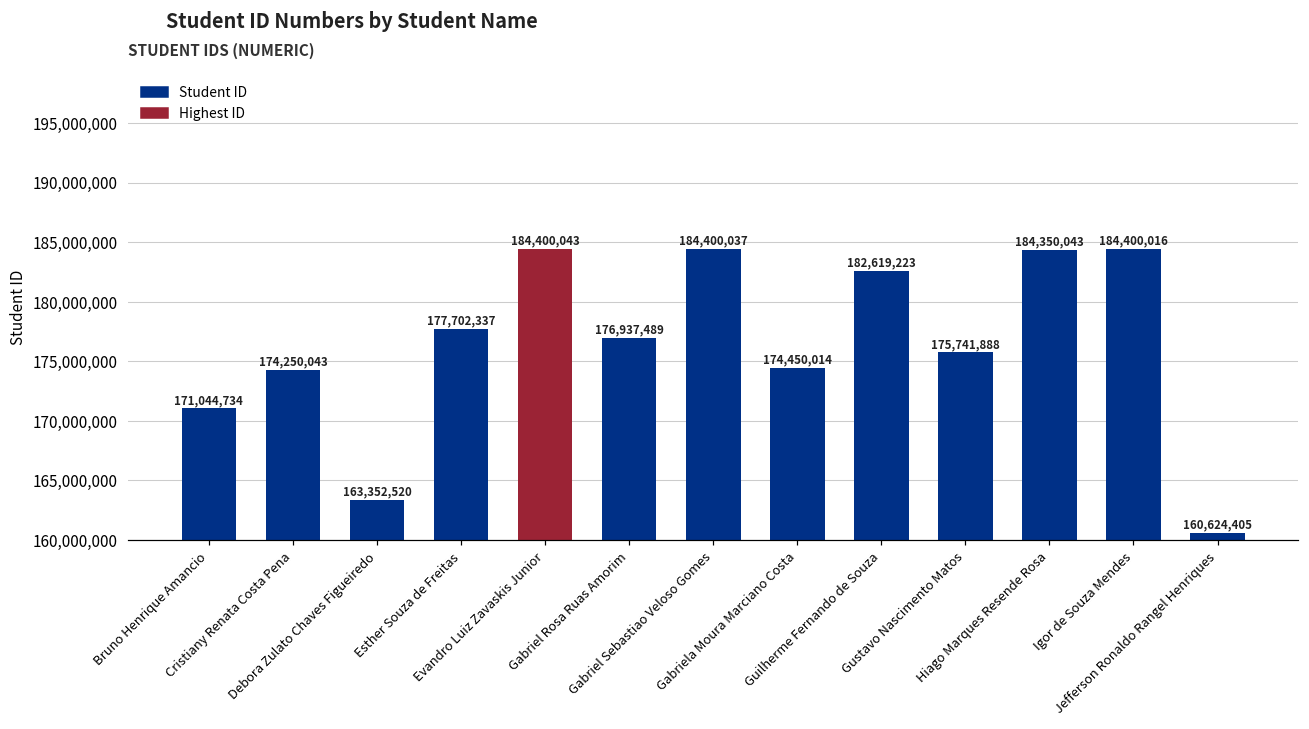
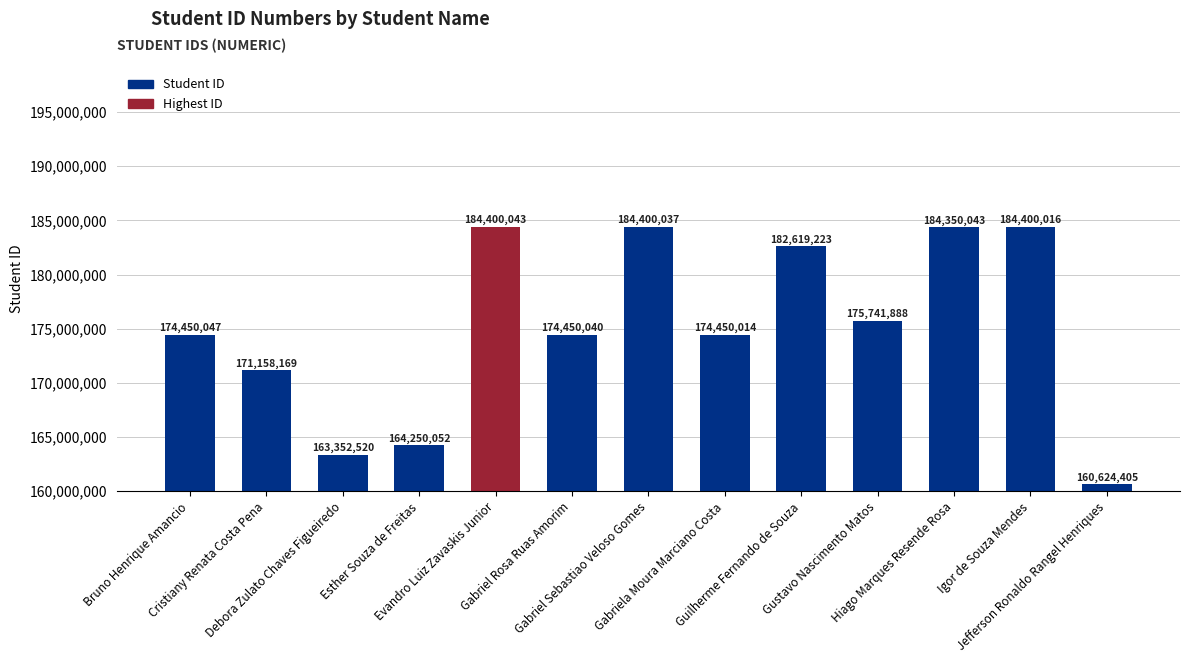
Bruno Henrique Amancio: 171,044,734 -> 174,450,047
Cristiany Renata Costa Pena: 174,250,043 -> 171,158,169
Esther Souza de Freitas: 177,702,337 -> 164,250,052
Gabriel Rosa Ruas Amorim: 176,937,489 -> 174,450,040
